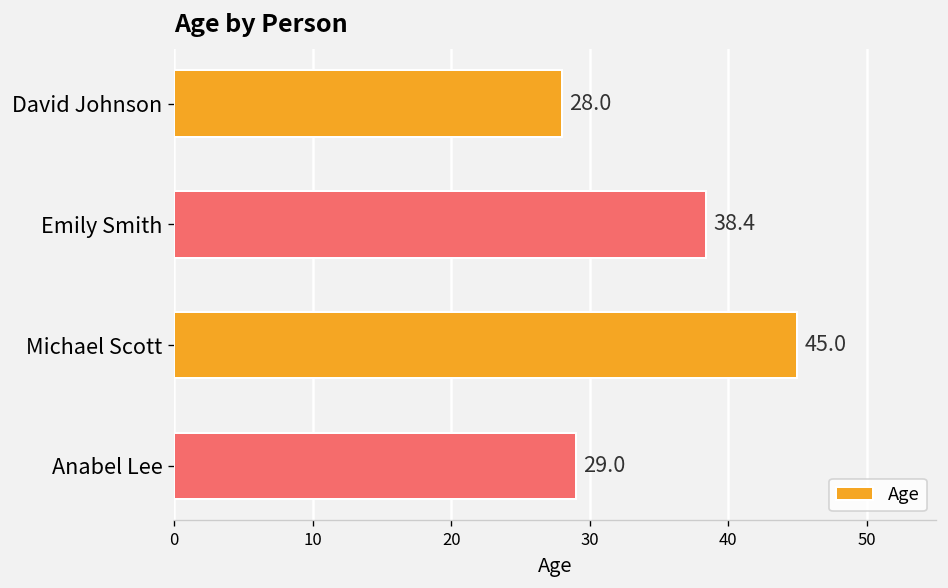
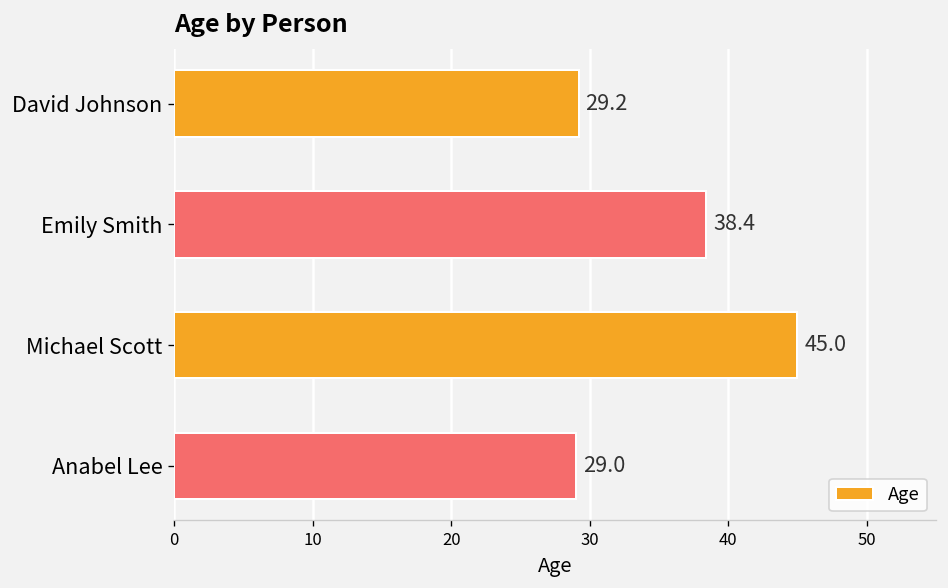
David Johnson: 28.0 -> 29.2
